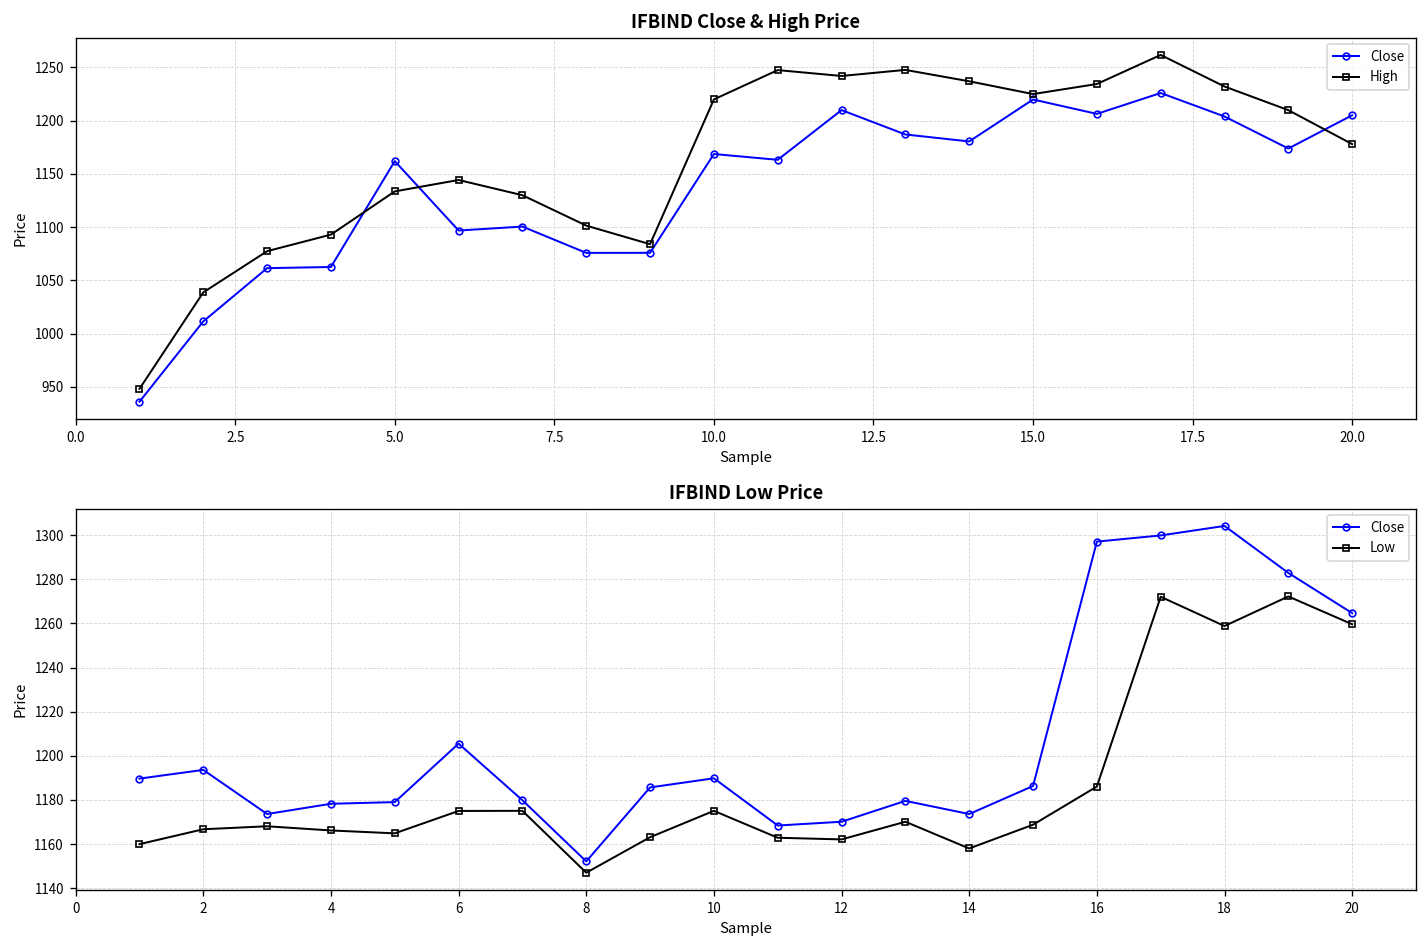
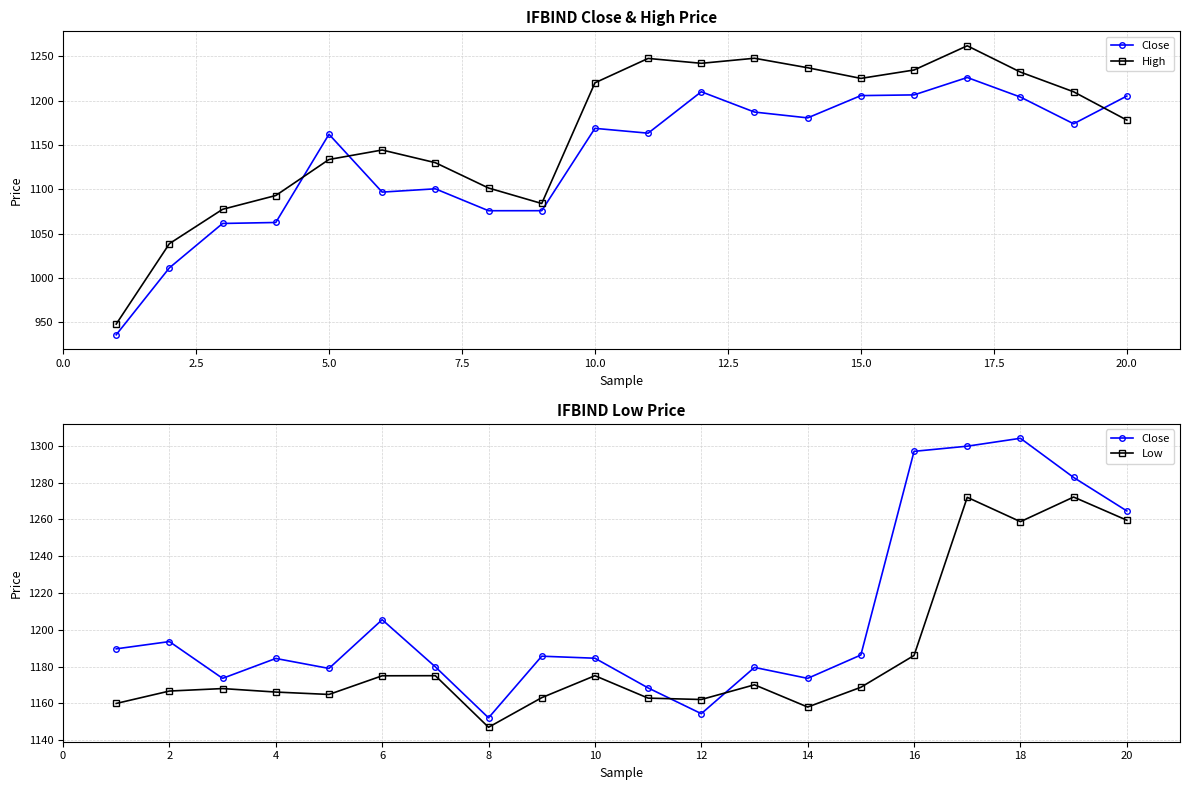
IFBIND Close & High Price, Close, 15.0: 1220 -> 1210
IFBIND Low Price, Close, 4: 1178 -> 1184
IFBIND Low Price, Close, 10: 1190 -> 1185
IFBIND Low Price, Close, 12: 1170 -> 1154
